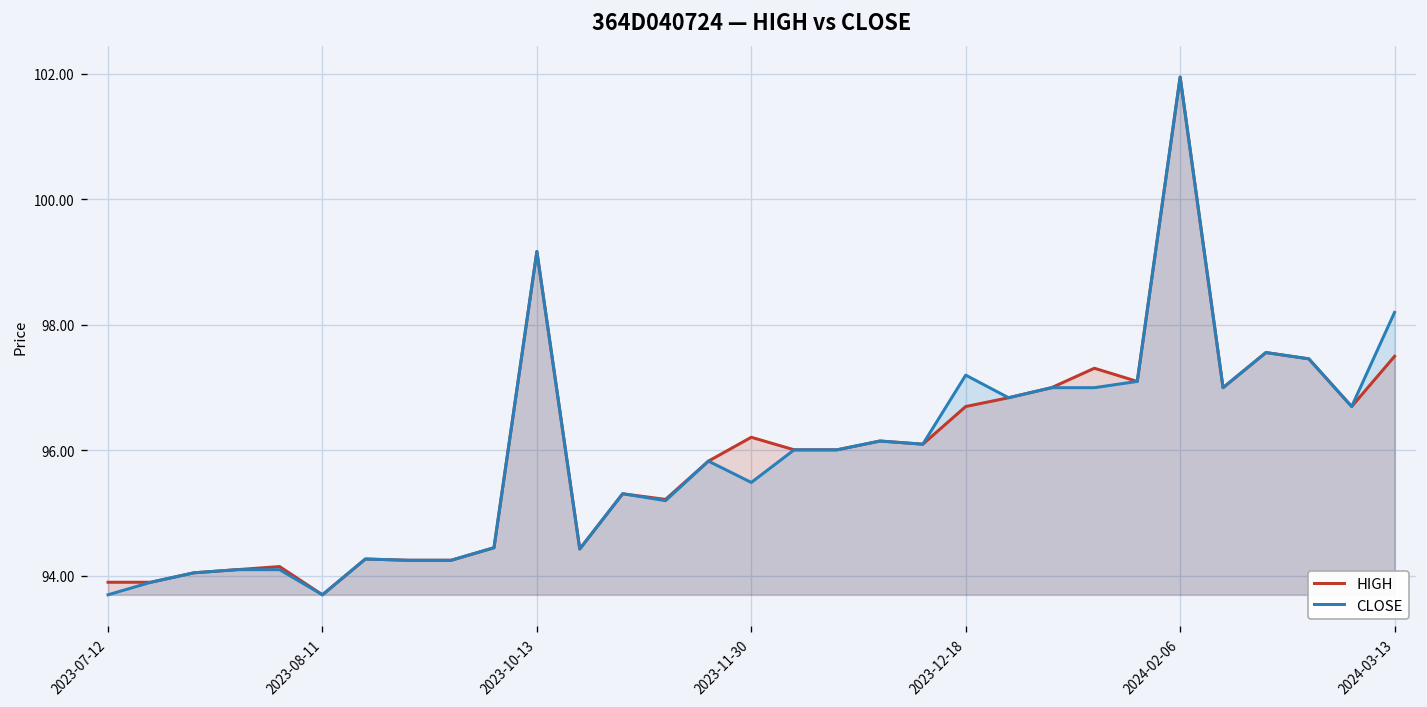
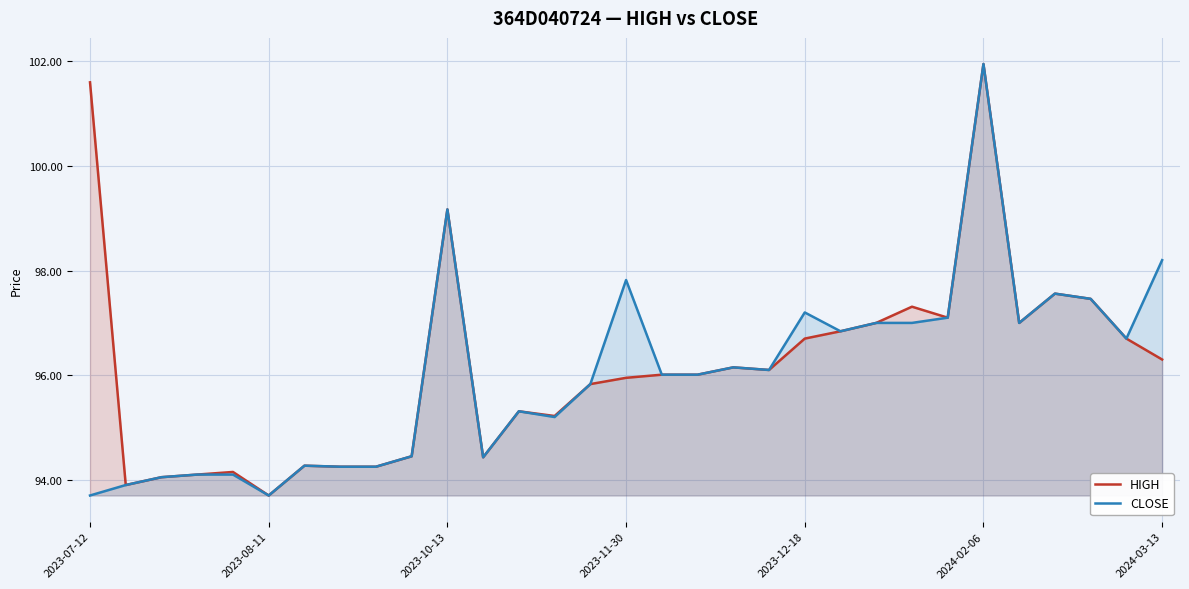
HIGH, 2023-07-12: 93.9 -> 101.6
HIGH, 2023-11-30: 96.2 -> 96.0
CLOSE, 2023-11-30: 95.5 -> 97.8
HIGH, 2024-03-13: 97.5 -> 96.3
